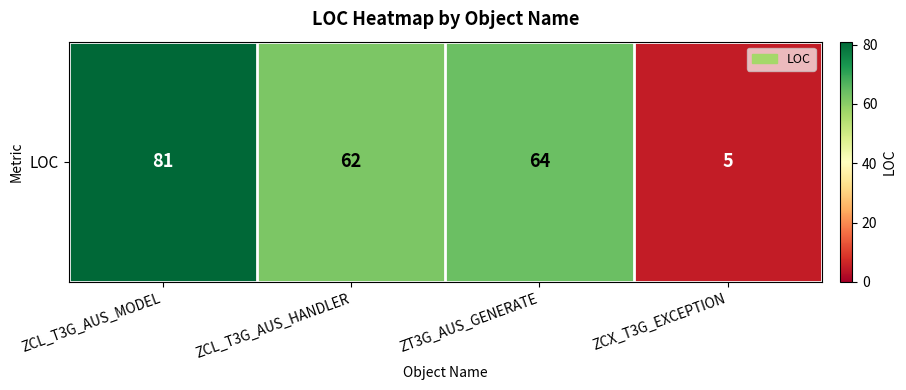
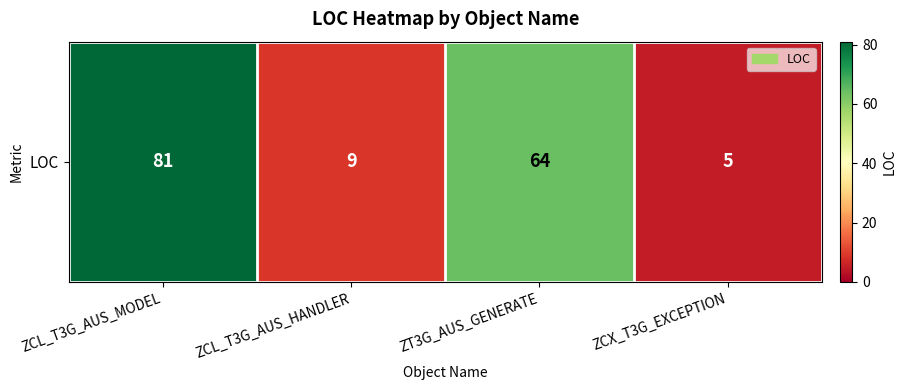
LOC, ZCL_T3G_AUS_HANDLER: 62 -> 9
